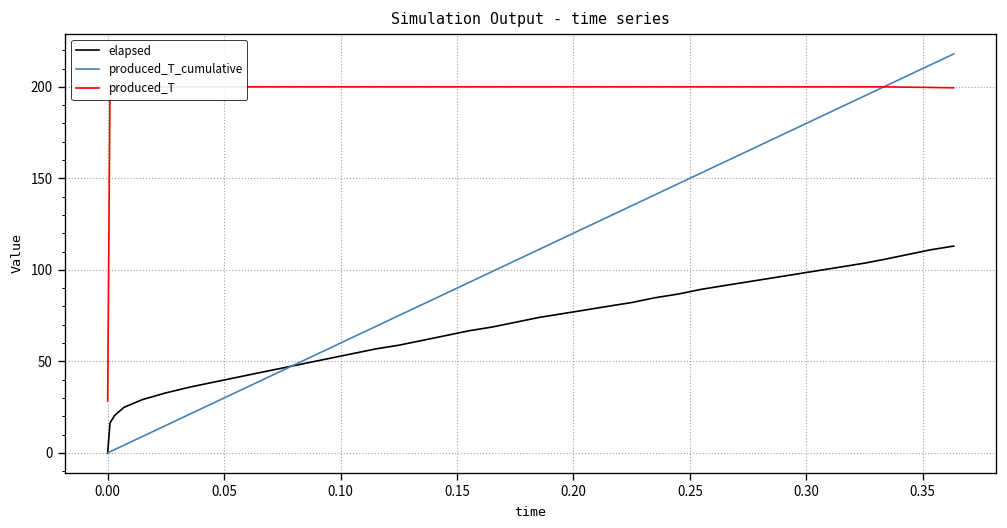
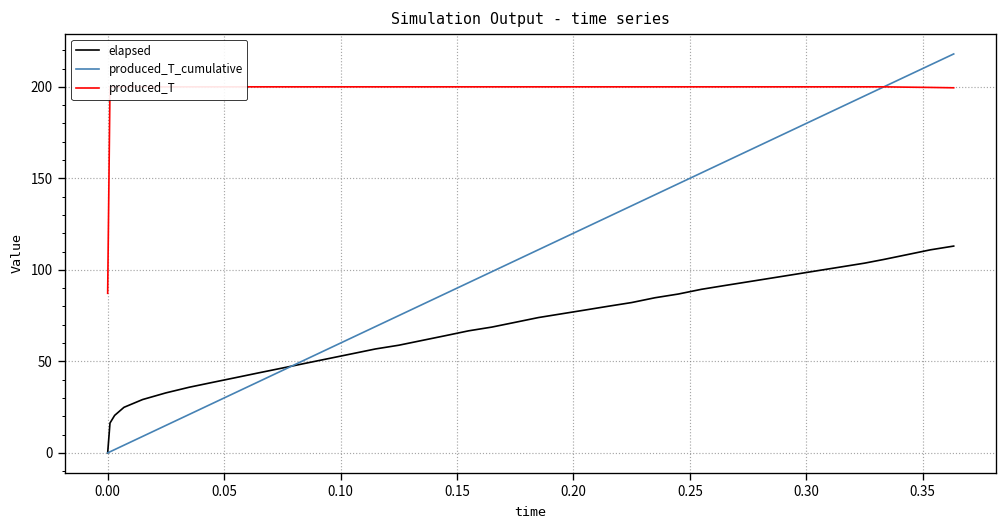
produced_T, 0.00: 28 -> 87
